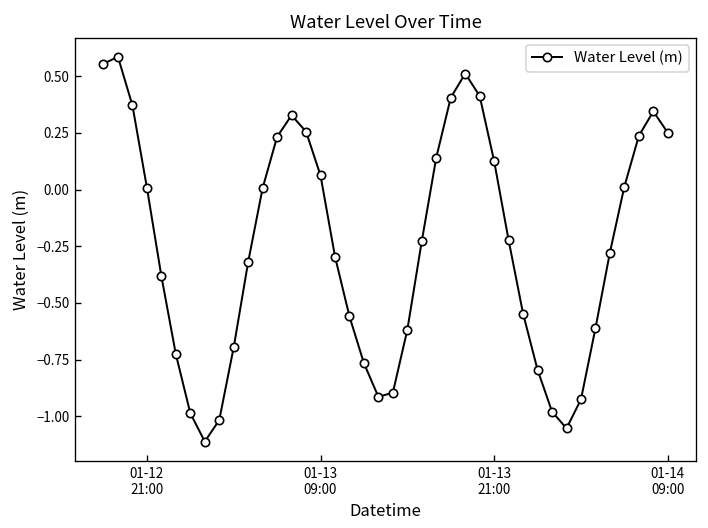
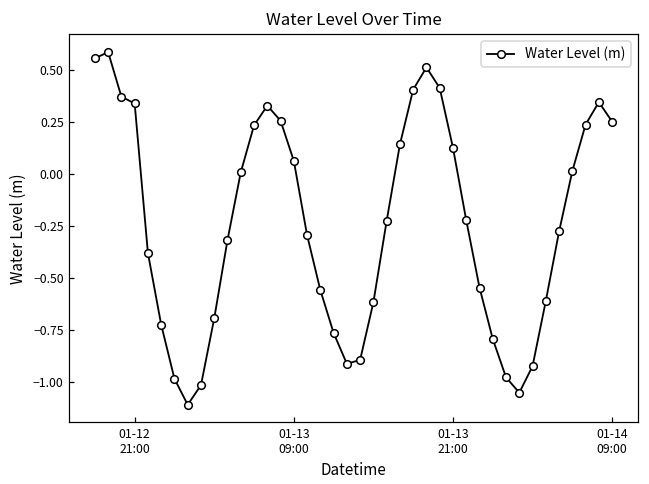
01-12 21:00: 0.01 -> 0.34
